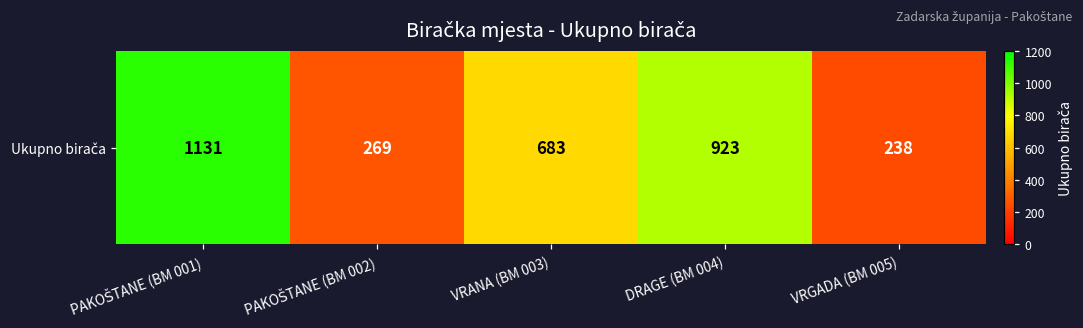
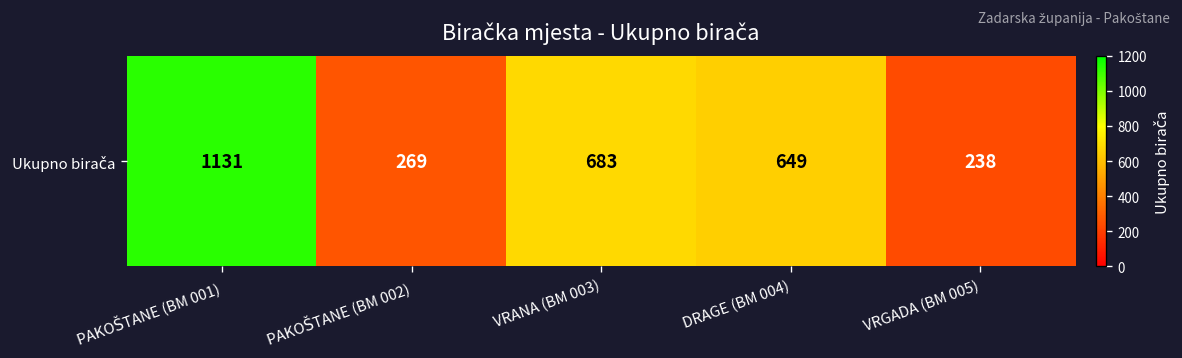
Ukupno birača, DRAGE (BM 004): 923 -> 649
